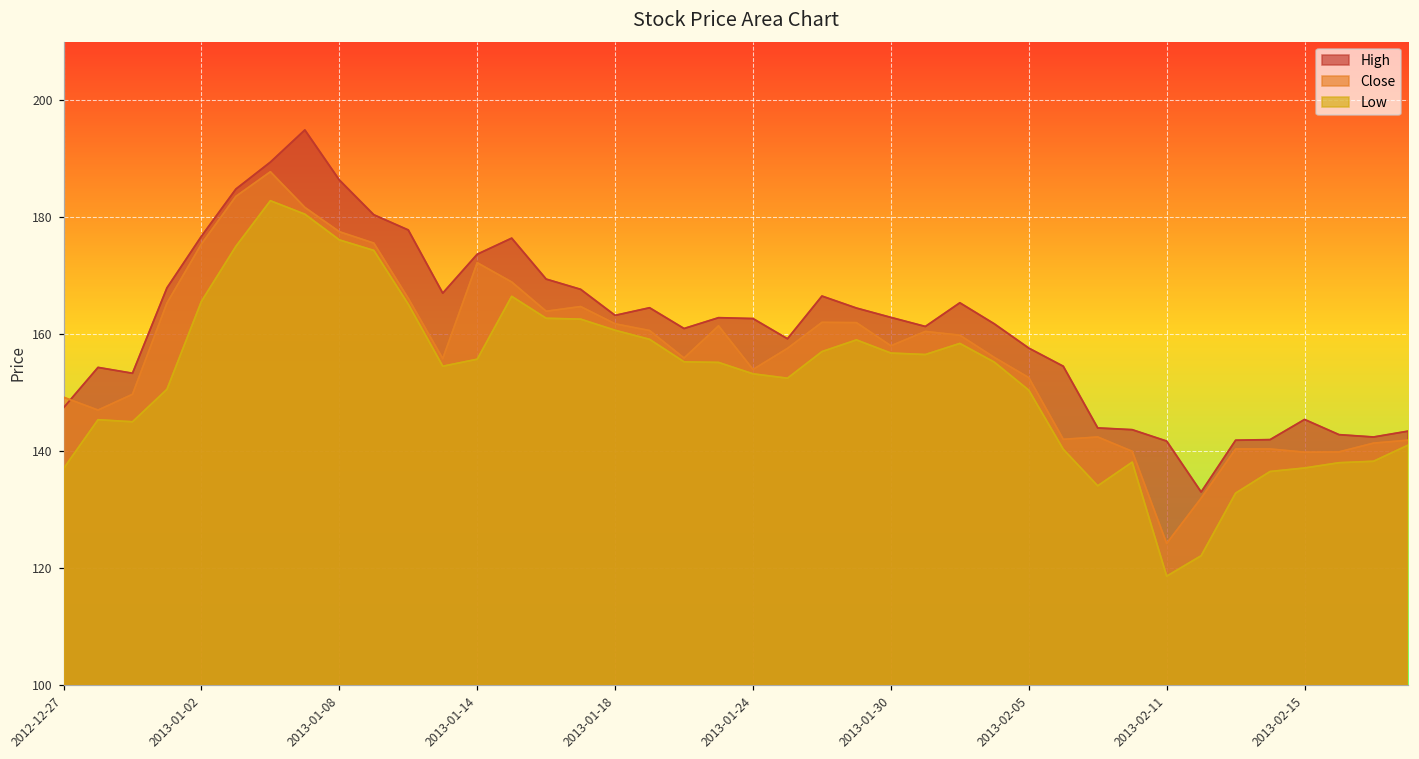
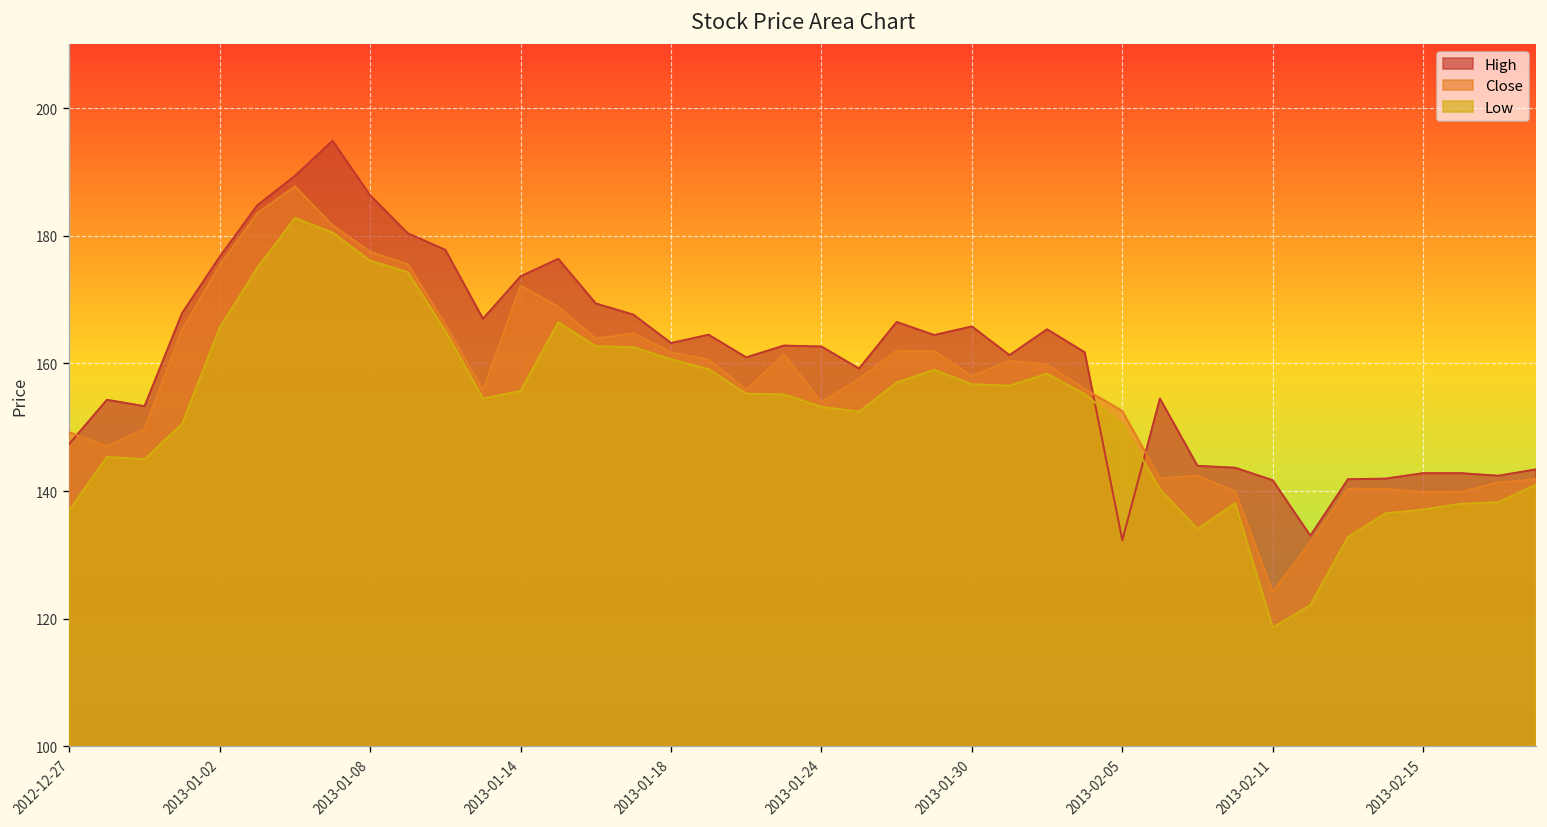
High, 2013-01-30: 163 -> 166
High, 2013-02-05: 158 -> 132
High, 2013-02-15: 145 -> 143
